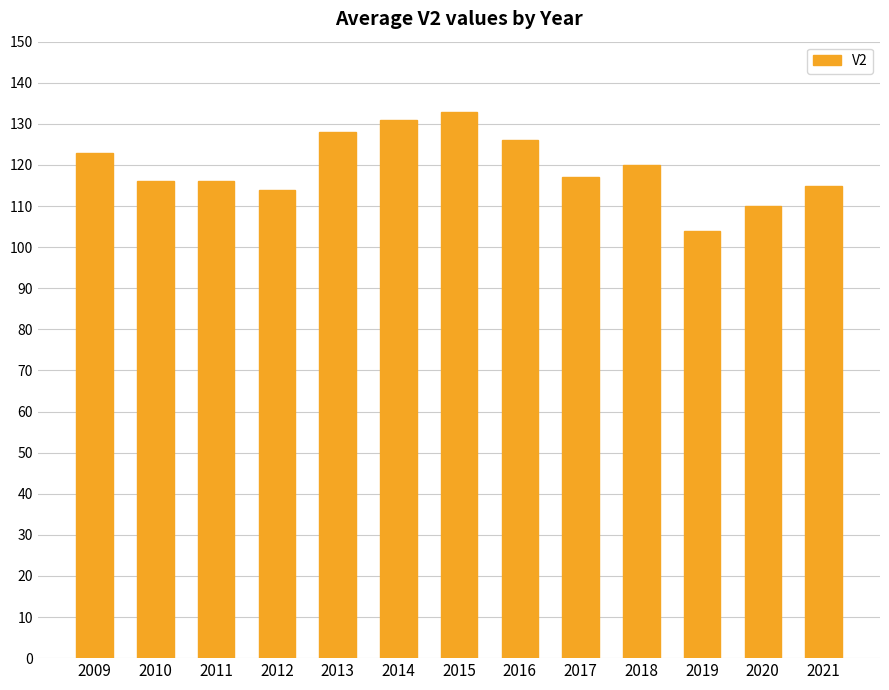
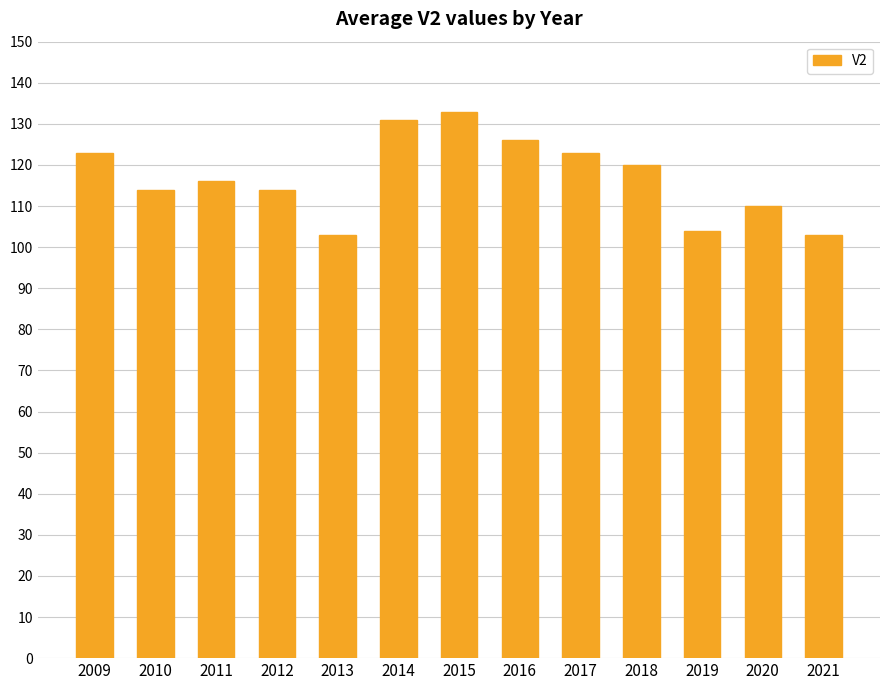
2010: 116 -> 114
2013: 128 -> 103
2017: 117 -> 123
2021: 115 -> 103
